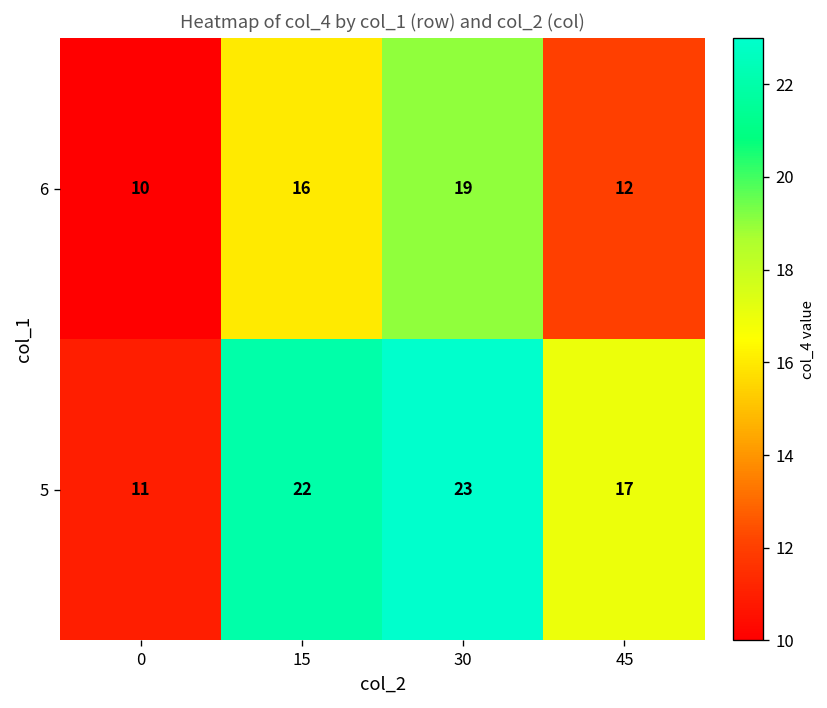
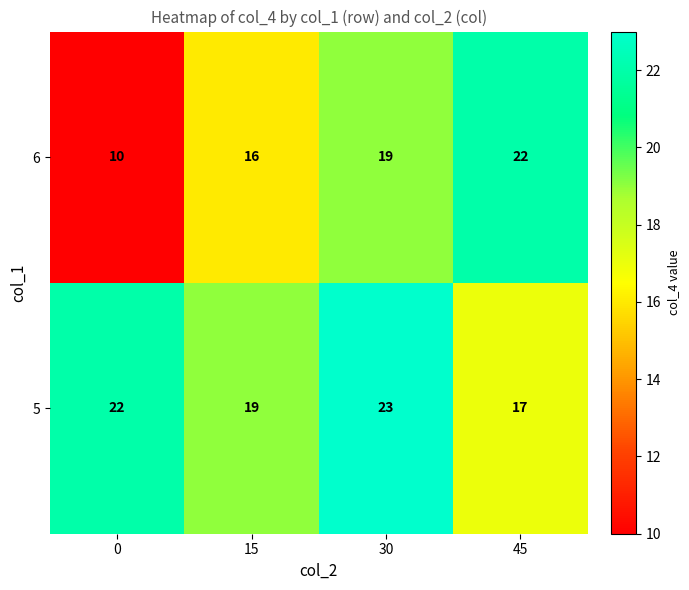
6, 45: 12 -> 22
5, 0: 11 -> 22
5, 15: 22 -> 19
